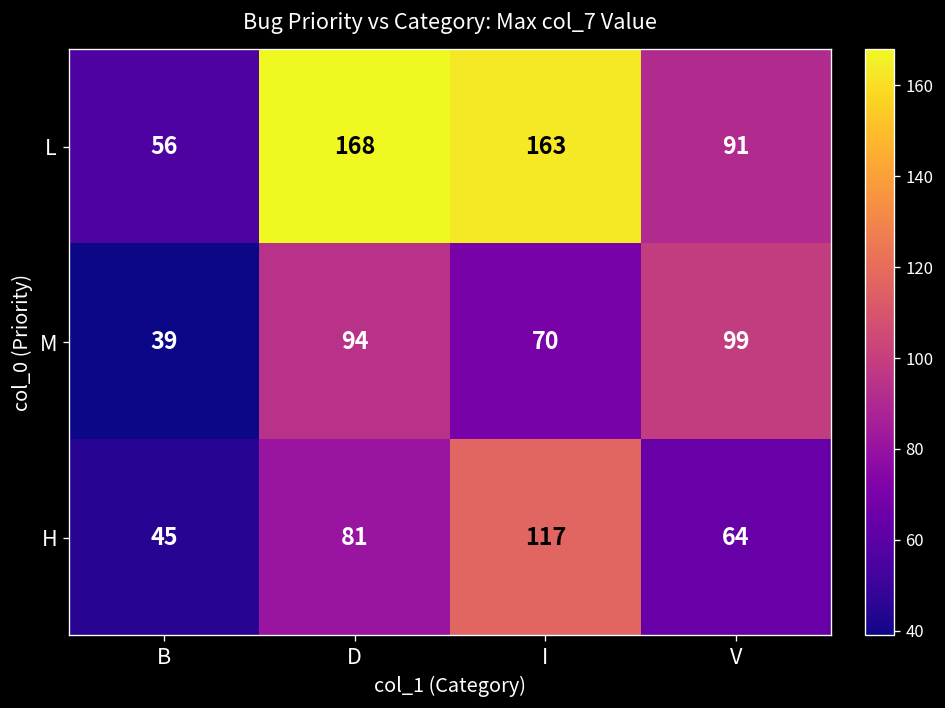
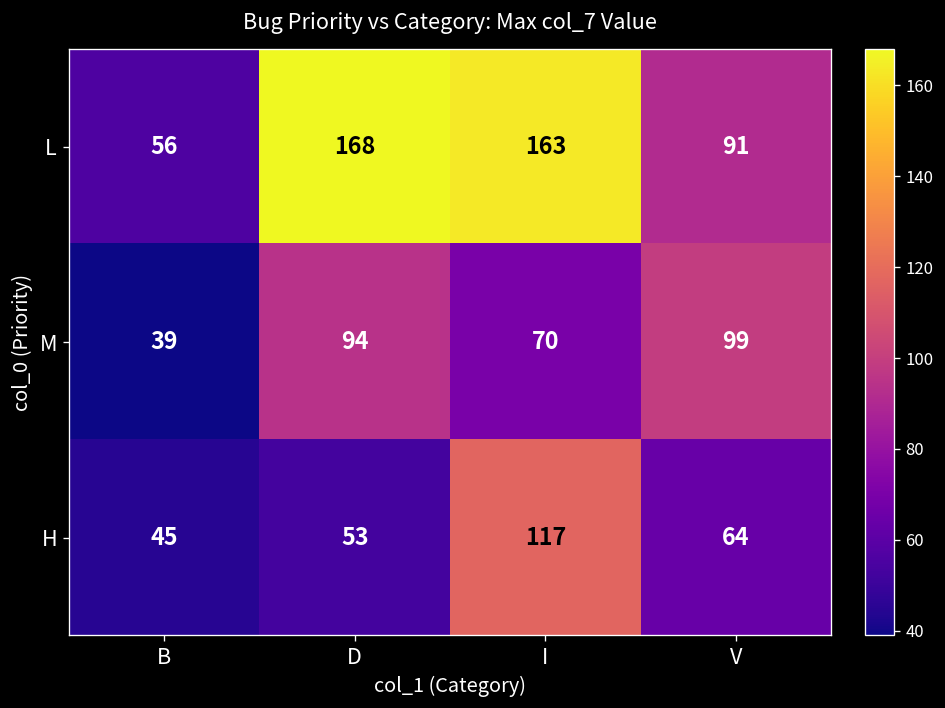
H, D: 81 -> 53
